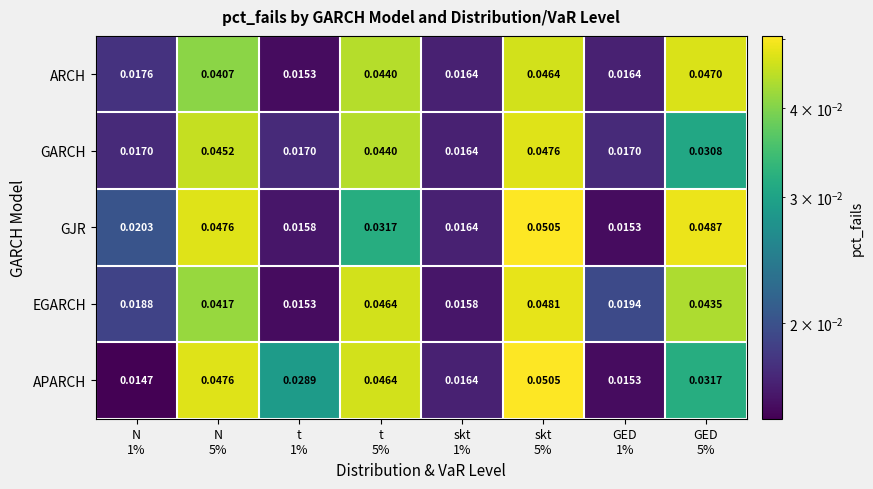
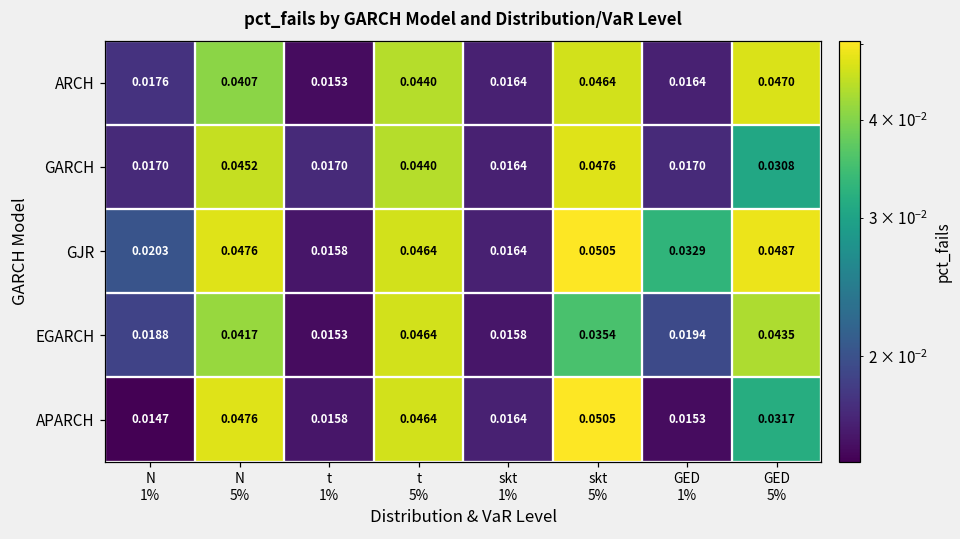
GJR, t 5%: 0.0317 -> 0.0464
GJR, GED 1%: 0.0153 -> 0.0329
EGARCH, skt 5%: 0.0481 -> 0.0354
APARCH, t 1%: 0.0289 -> 0.0158
